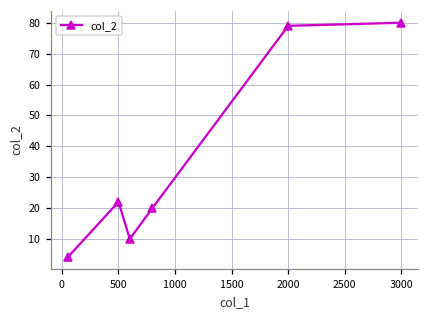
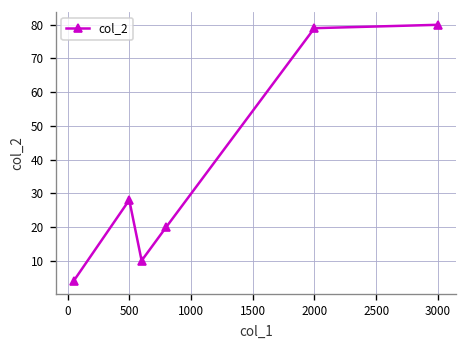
500: 22 -> 28
